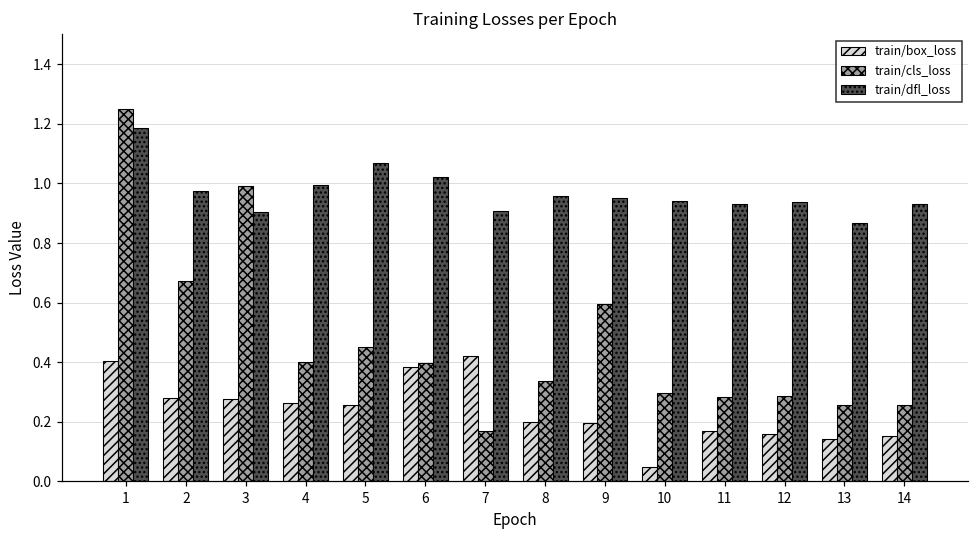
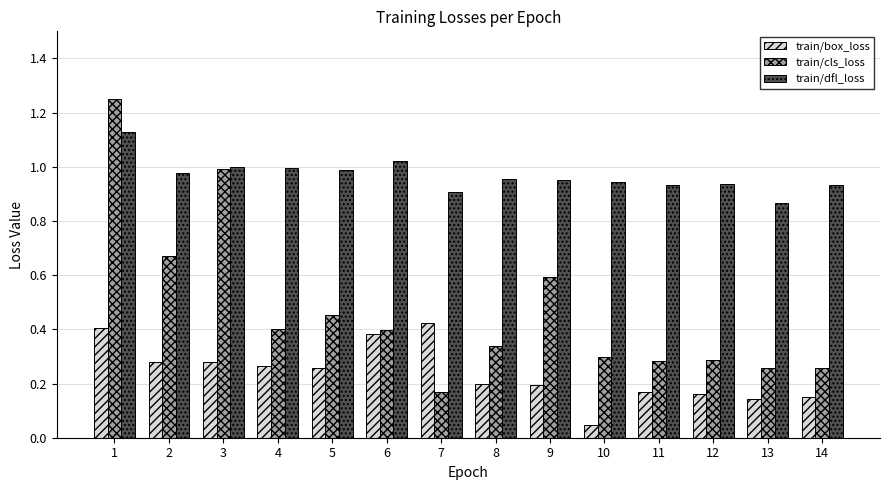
train/dfl_loss, 1: 1.19 -> 1.13
train/dfl_loss, 3: 0.90 -> 1.00
train/dfl_loss, 5: 1.07 -> 0.99
